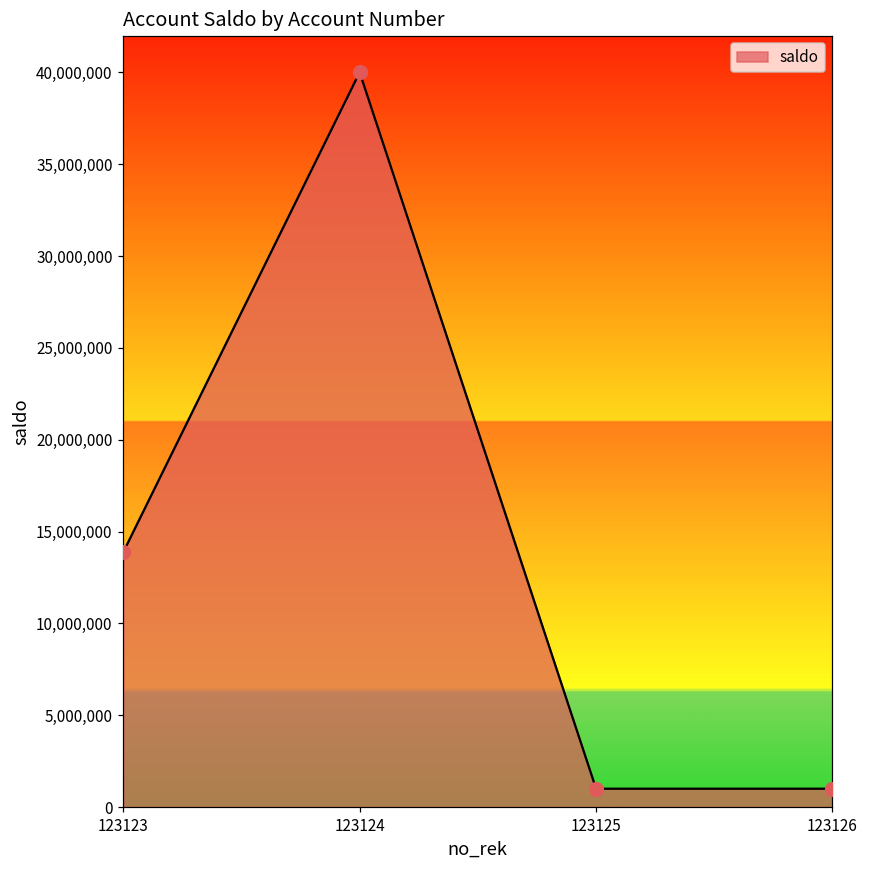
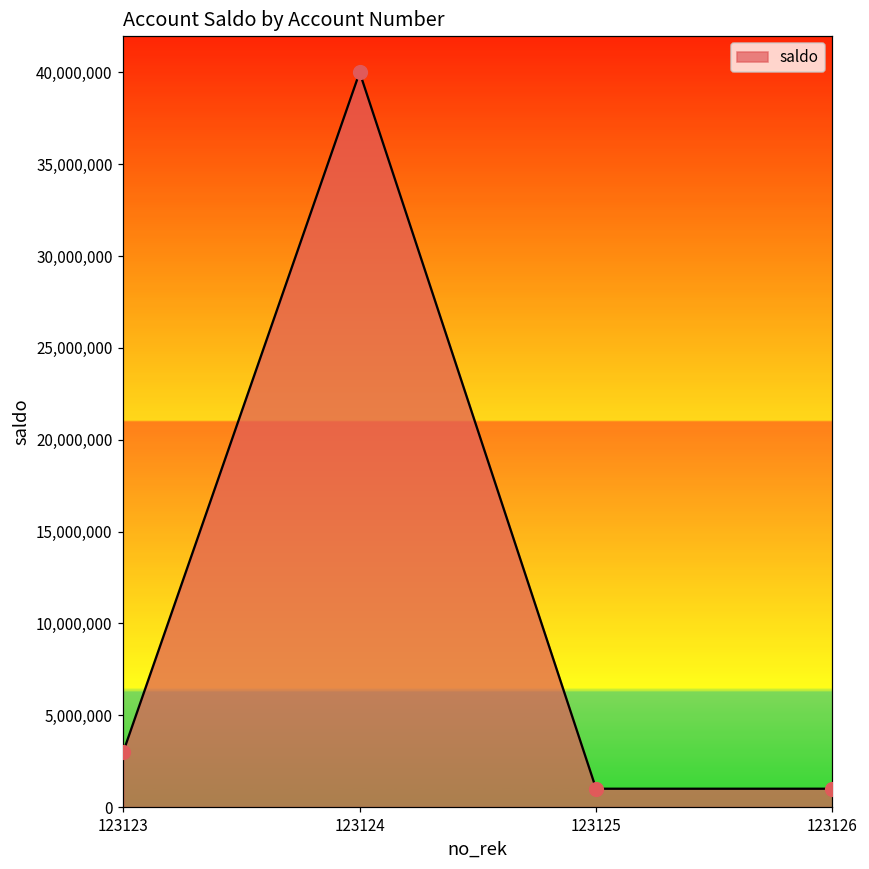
123123: 13,900,000 -> 3,000,000
